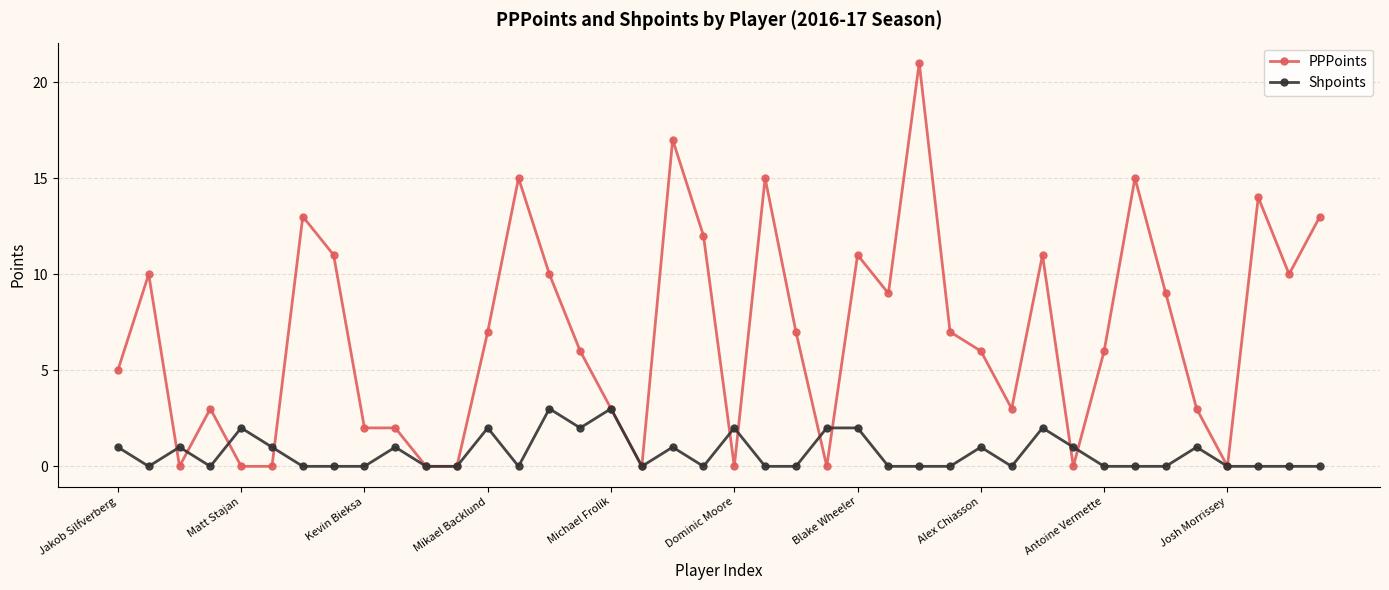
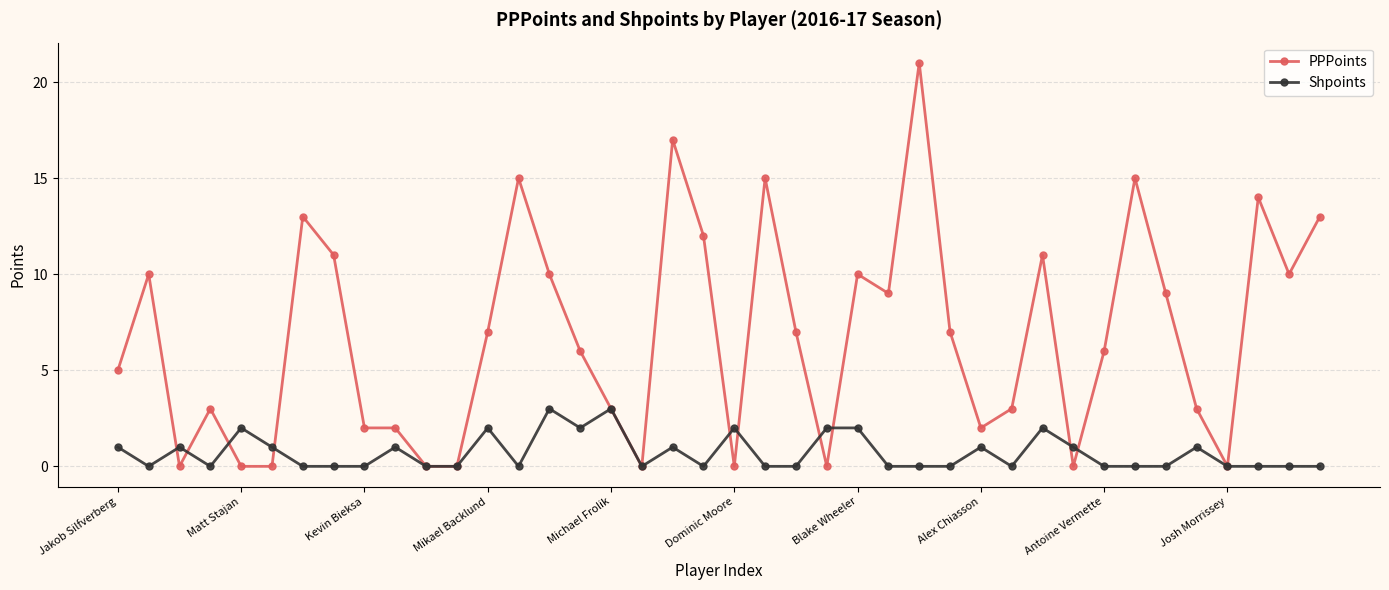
PPPoints, Blake Wheeler: 11 -> 10
PPPoints, Alex Chiasson: 6 -> 2
